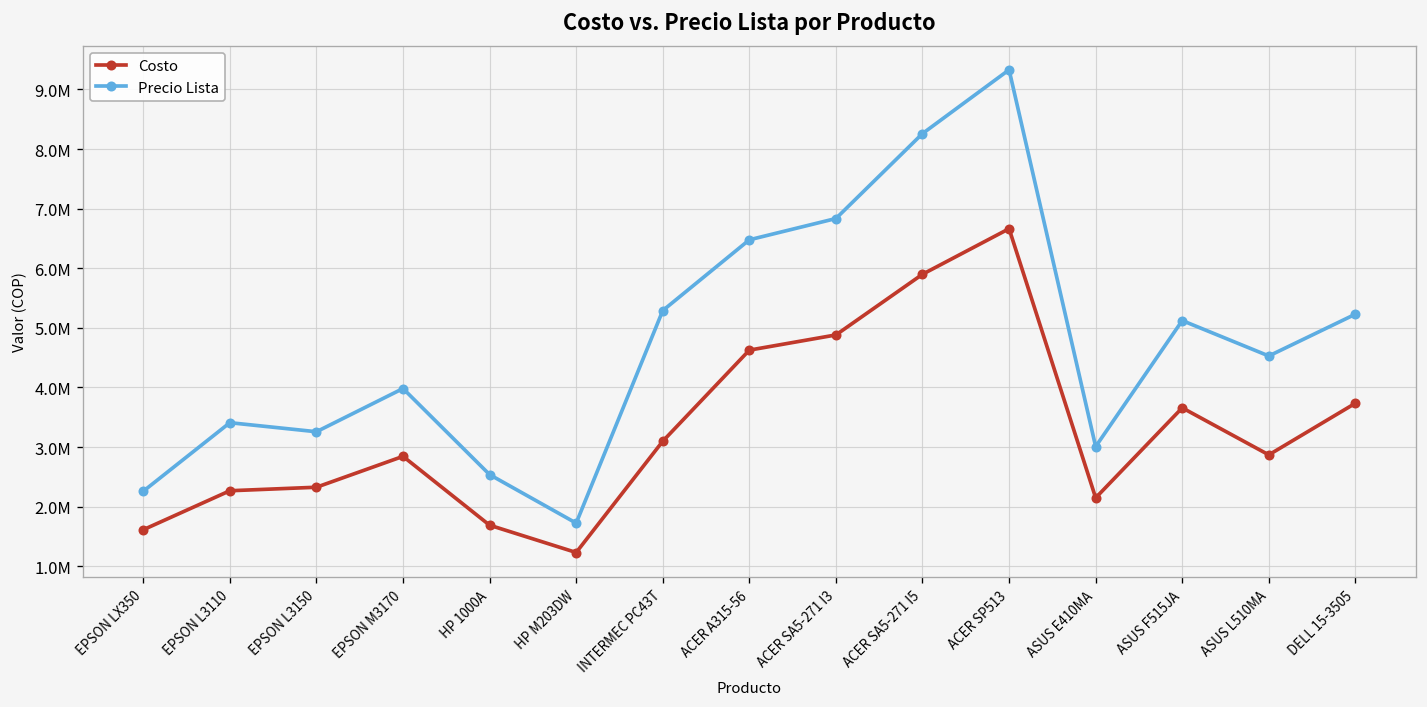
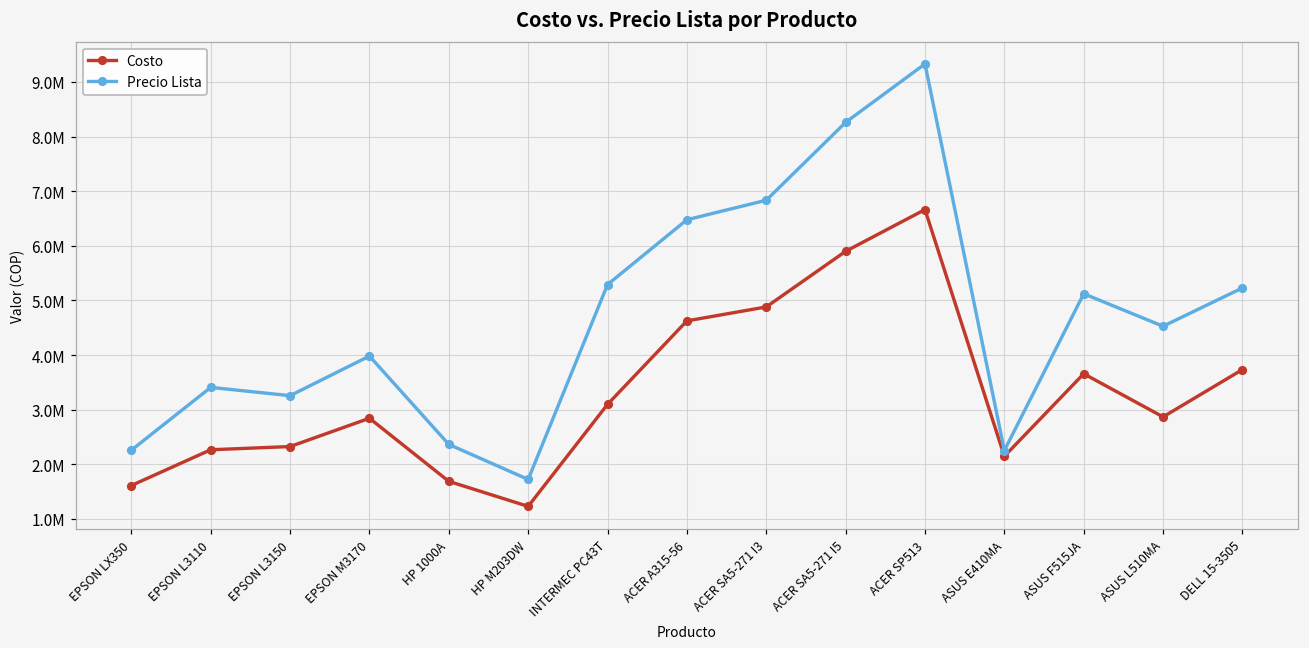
Precio Lista, HP 1000A: 2500000 -> 2400000
Precio Lista, ASUS E410MA: 3000000 -> 2300000
